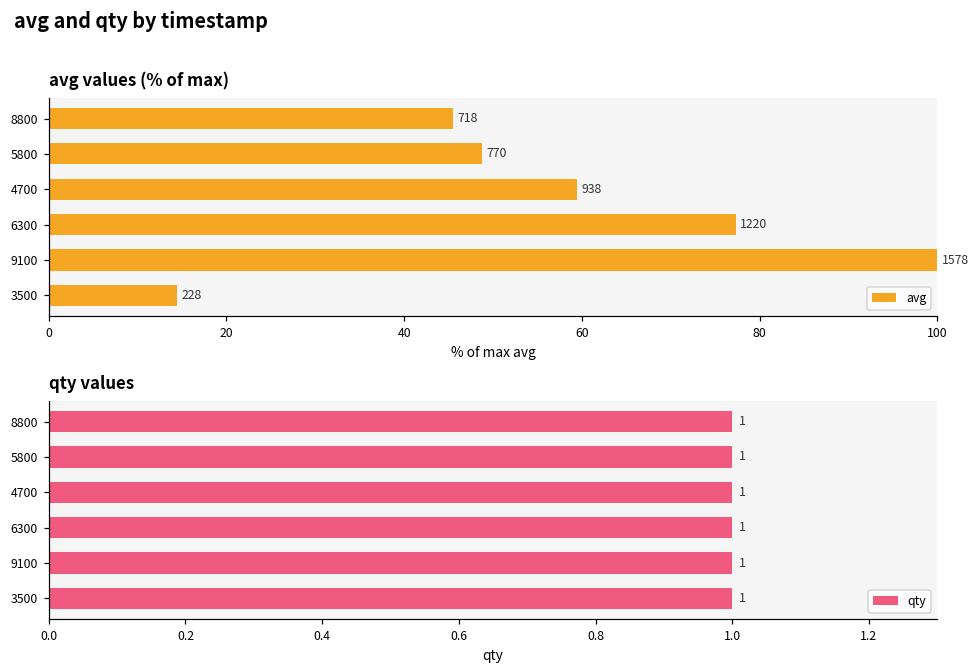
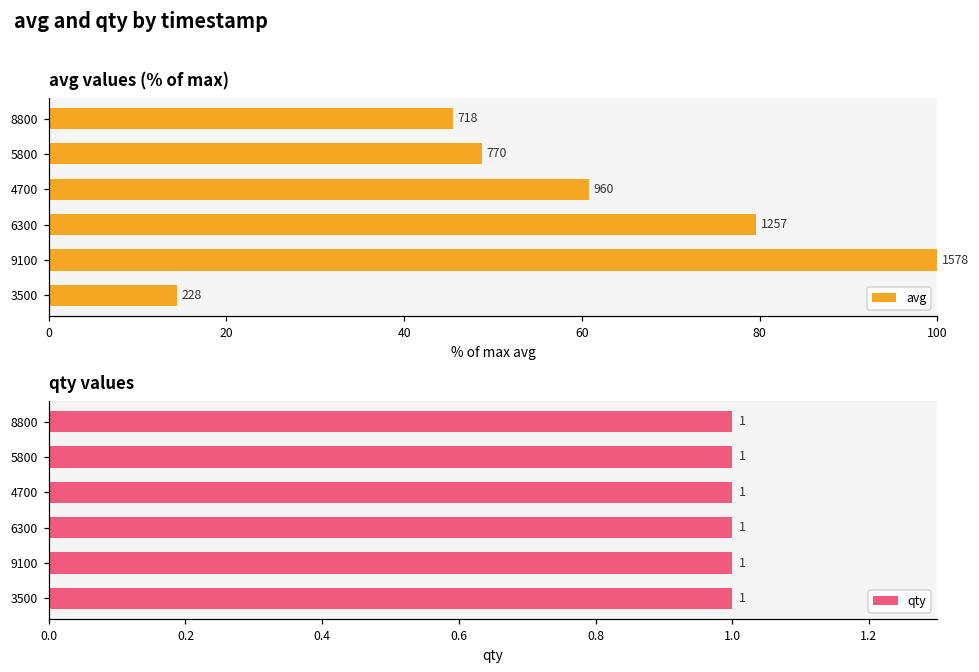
avg values (% of max), 4700: 938 -> 960
avg values (% of max), 6300: 1220 -> 1257
